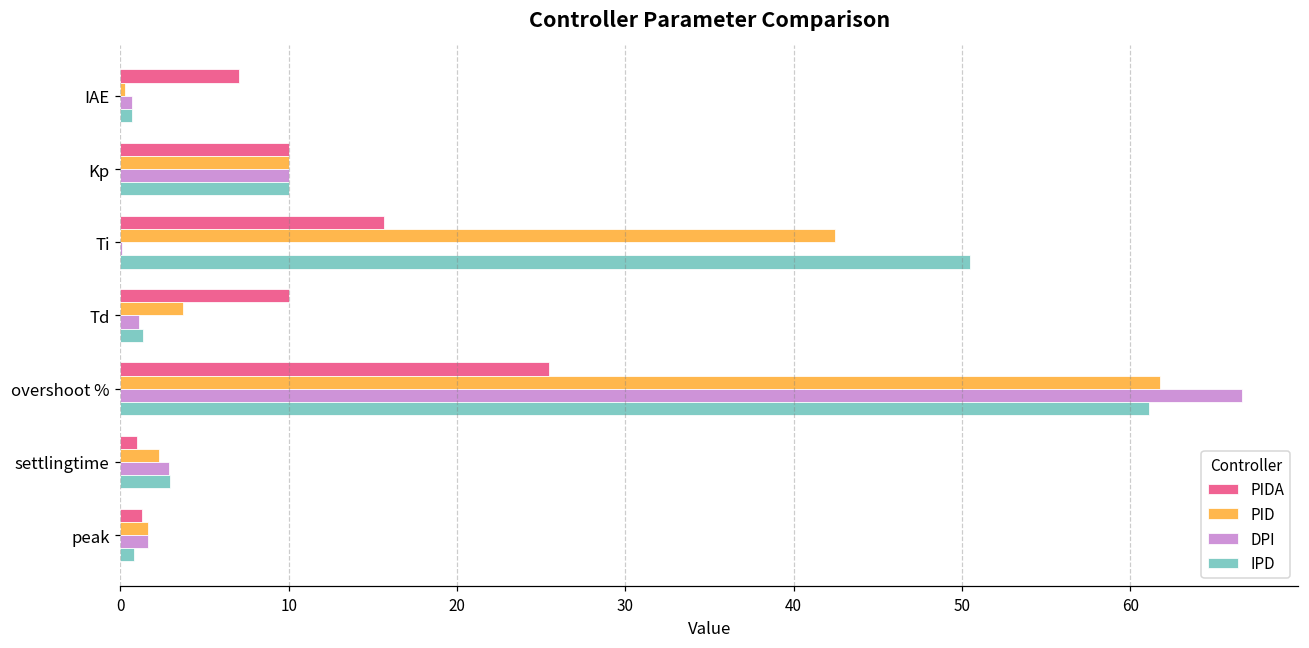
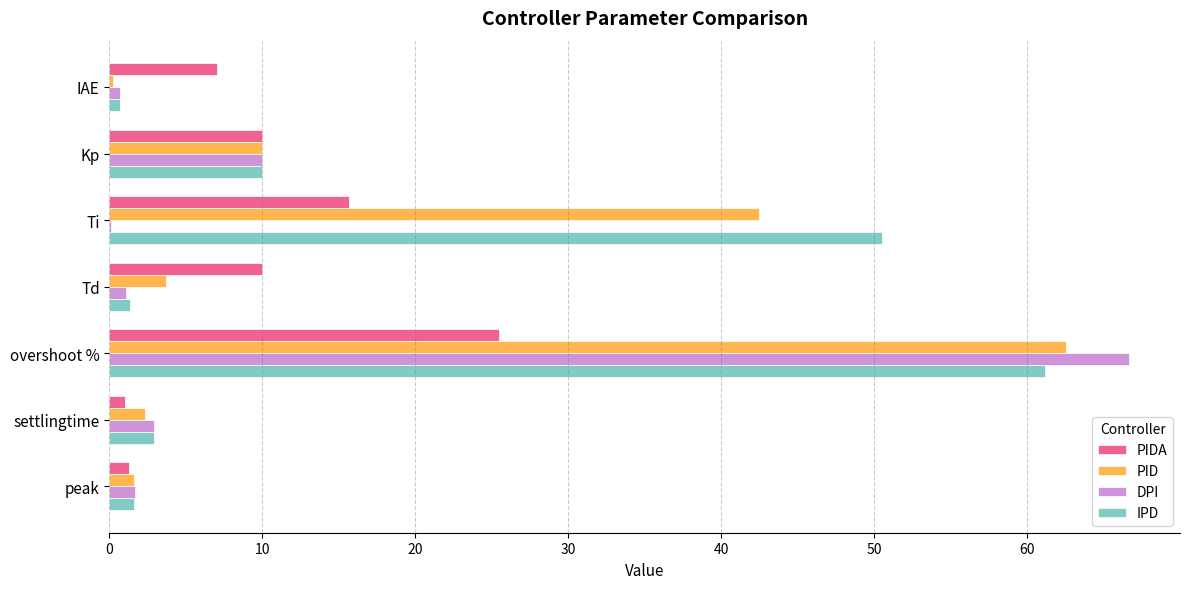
PID, overshoot %: 61.8 -> 62.5
IPD, peak: 0.8 -> 1.6
